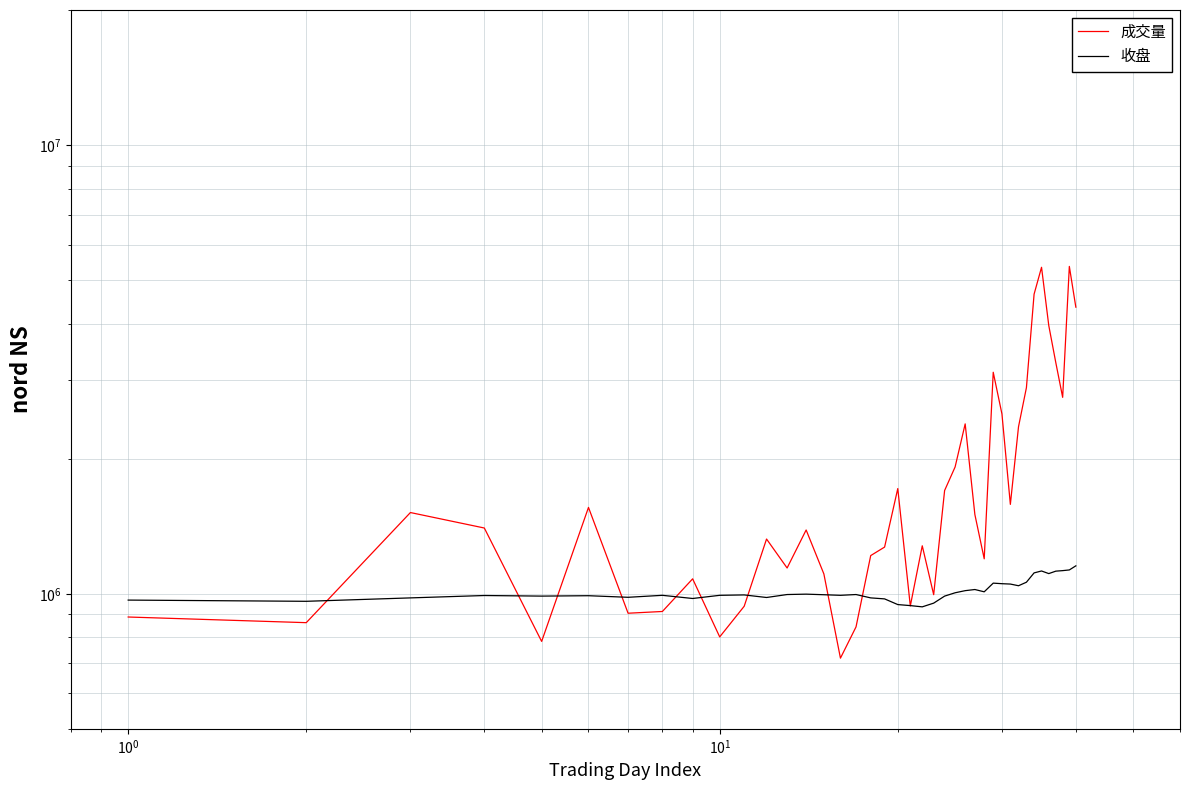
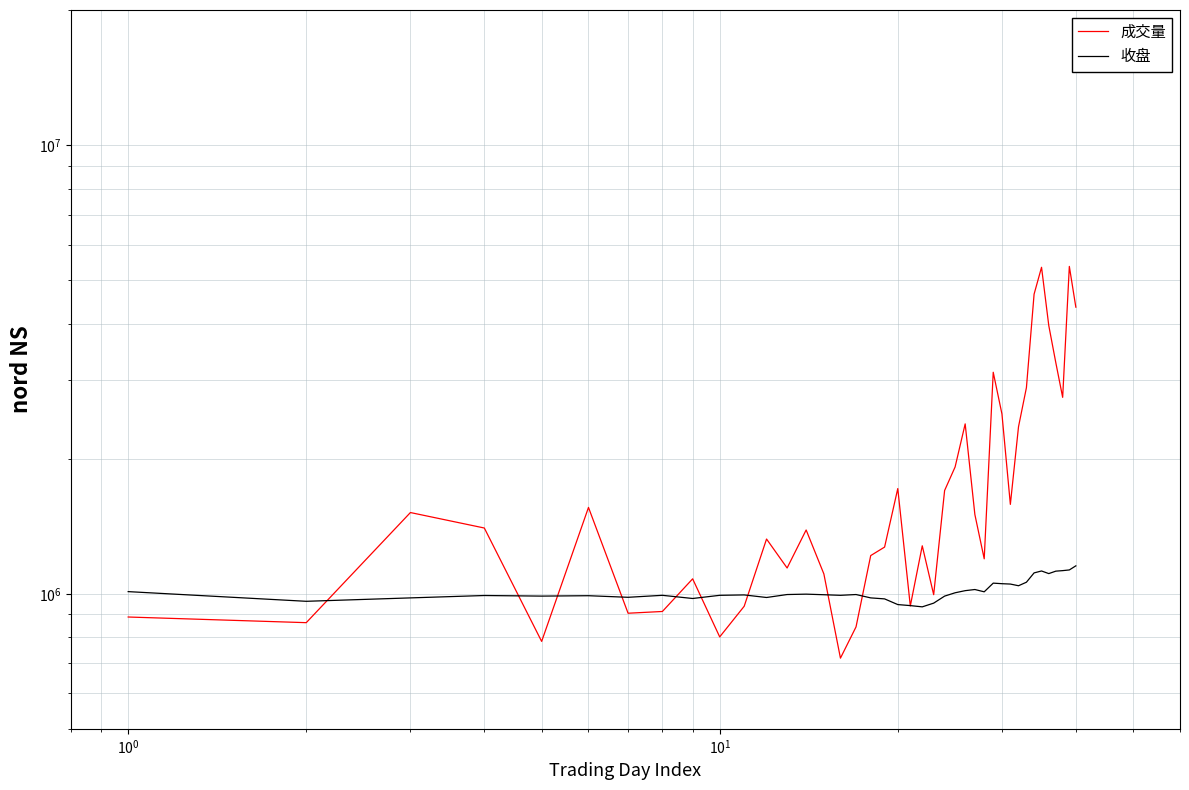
收盘, 10^0: 970000 -> 1010000
